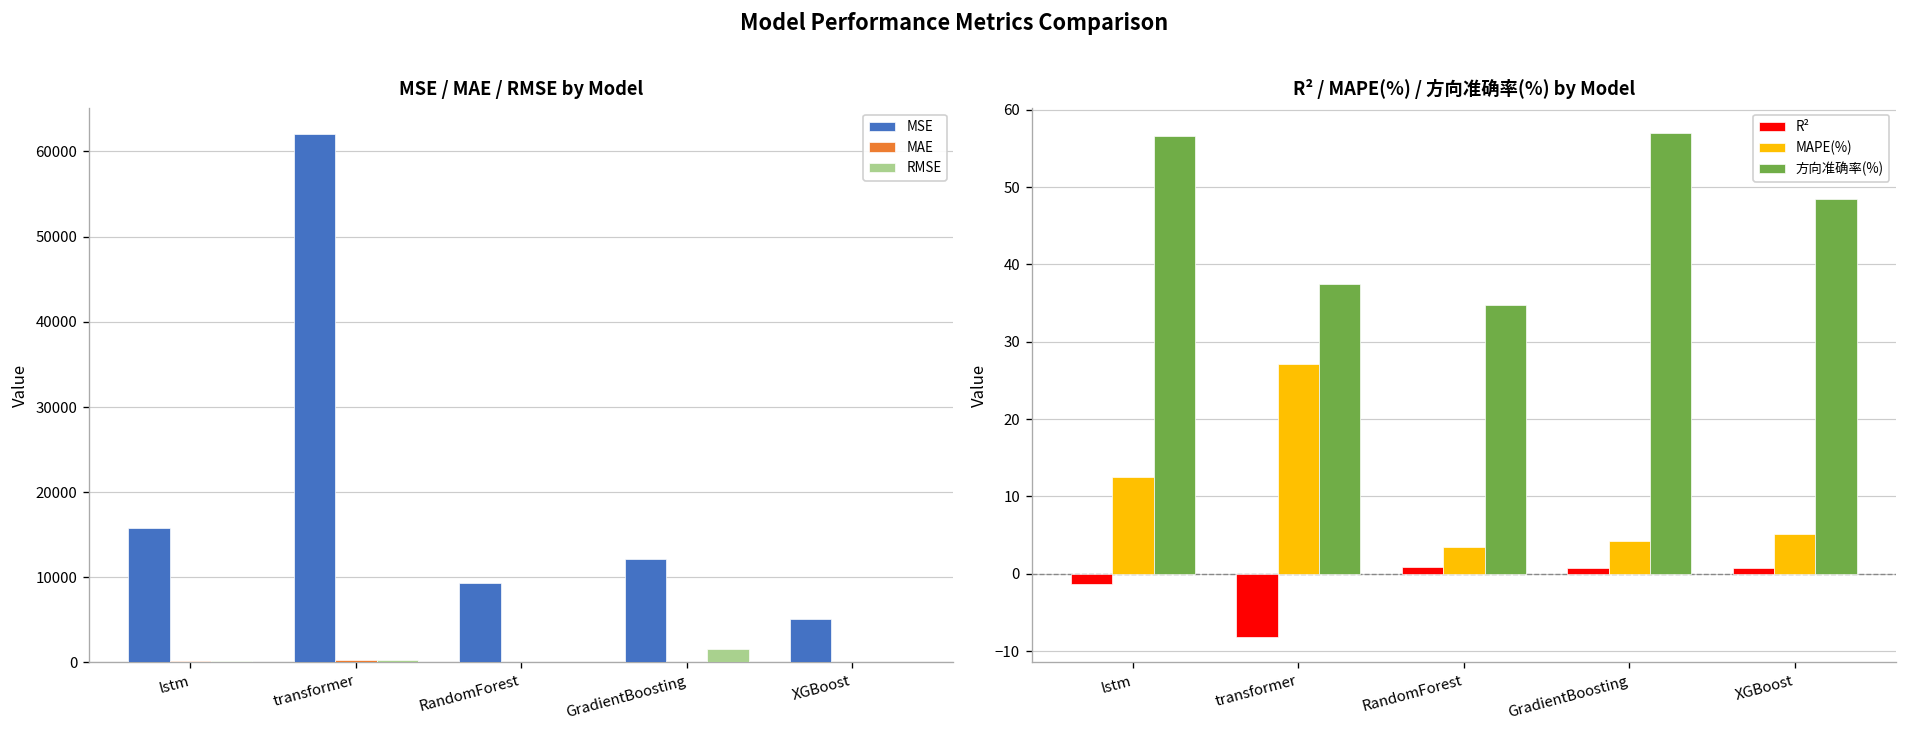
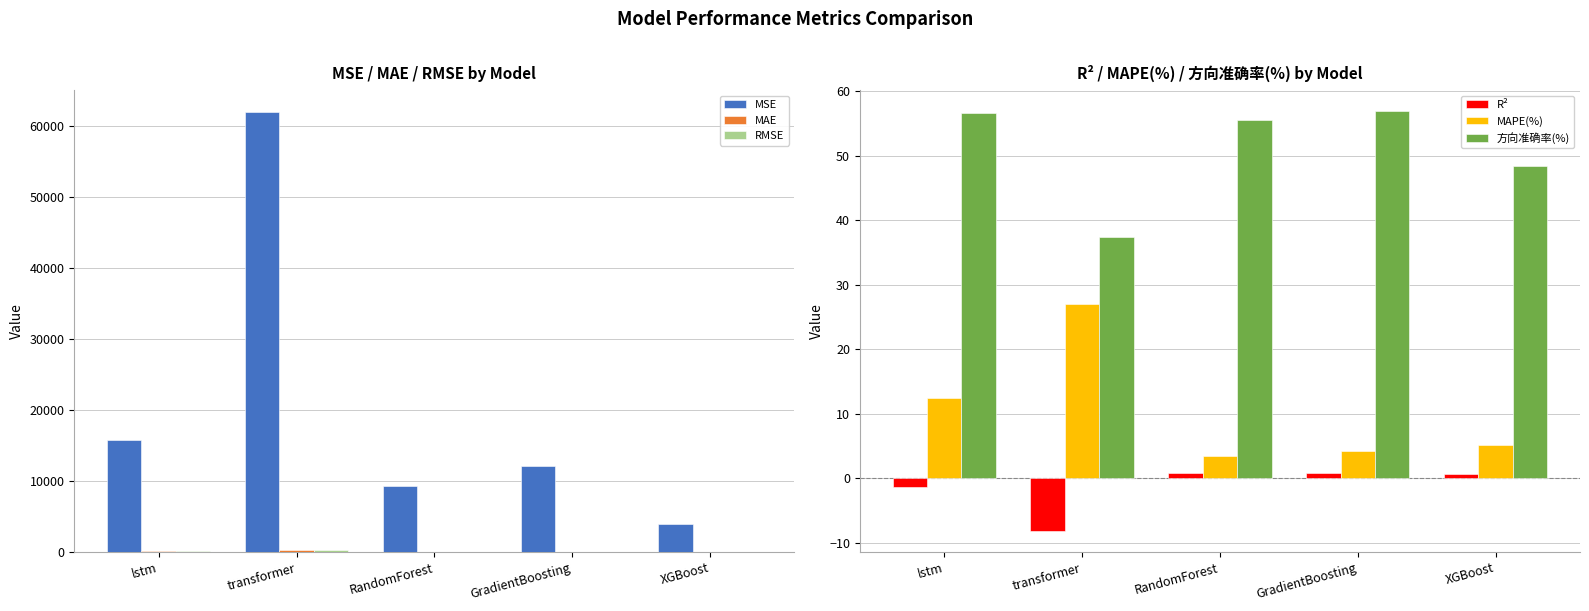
MSE / MAE / RMSE by Model, RMSE, GradientBoosting: 2000 -> 0
MSE / MAE / RMSE by Model, MSE, XGBoost: 5000 -> 4000
R² / MAPE(%) / 方向准确率(%) by Model, 方向准确率(%), RandomForest: 35 -> 56
